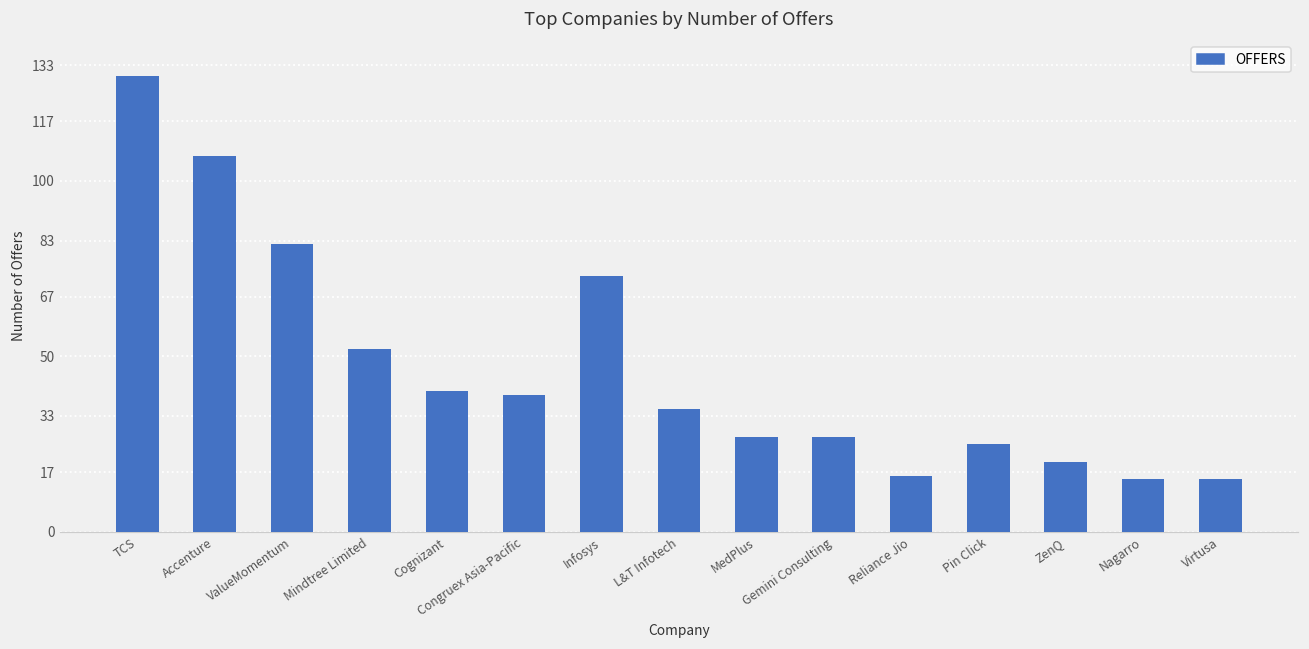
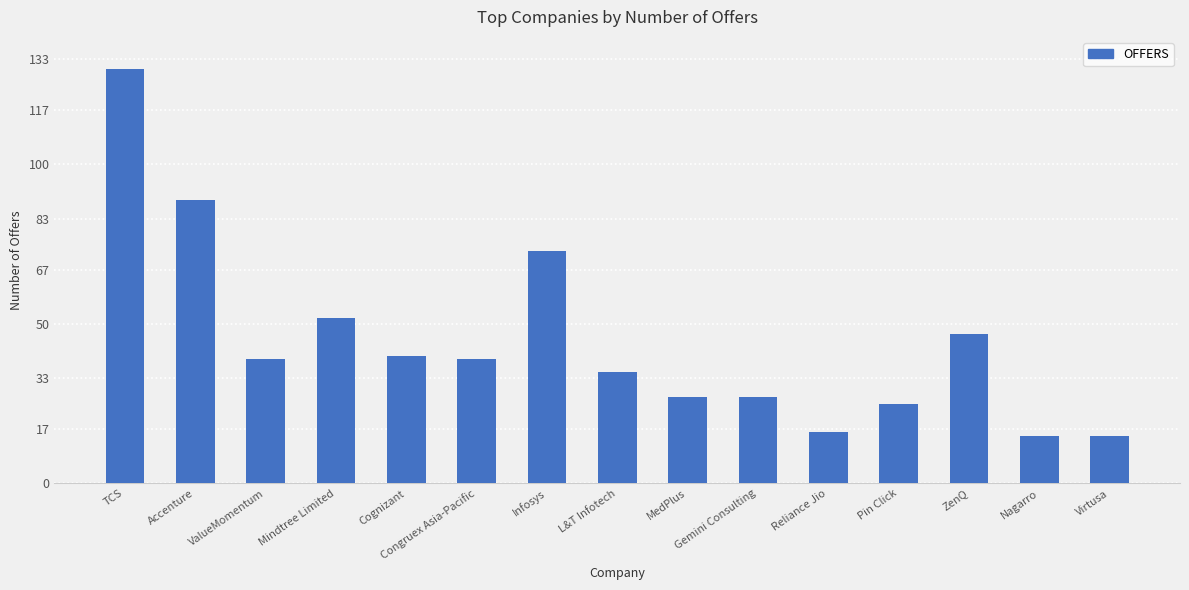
Accenture: 107 -> 89
ValueMomentum: 82 -> 39
ZenQ: 20 -> 47
